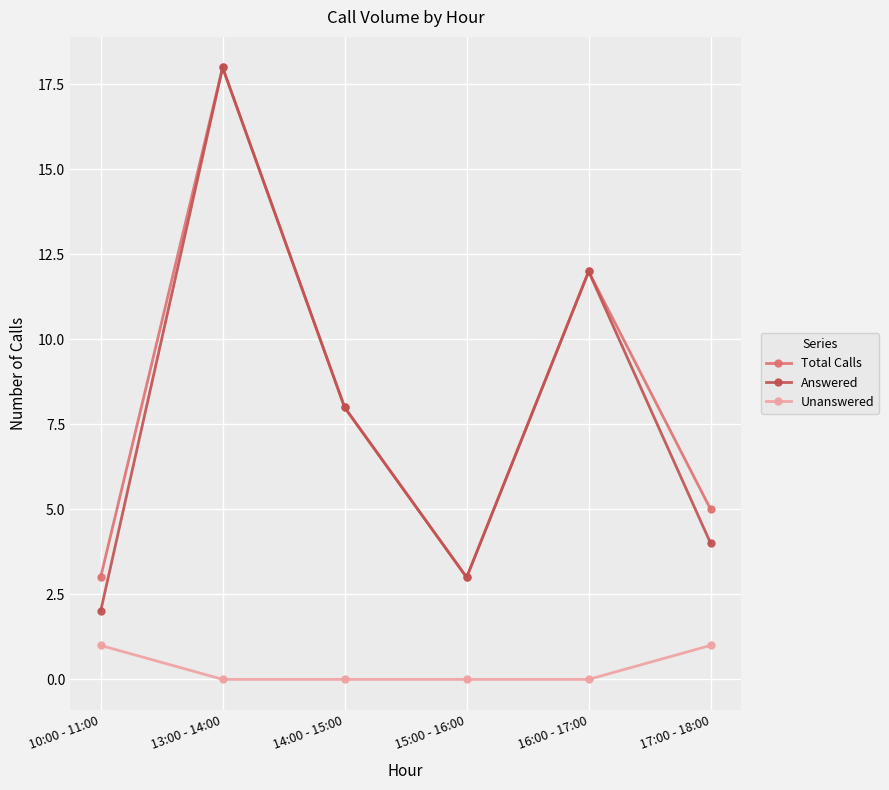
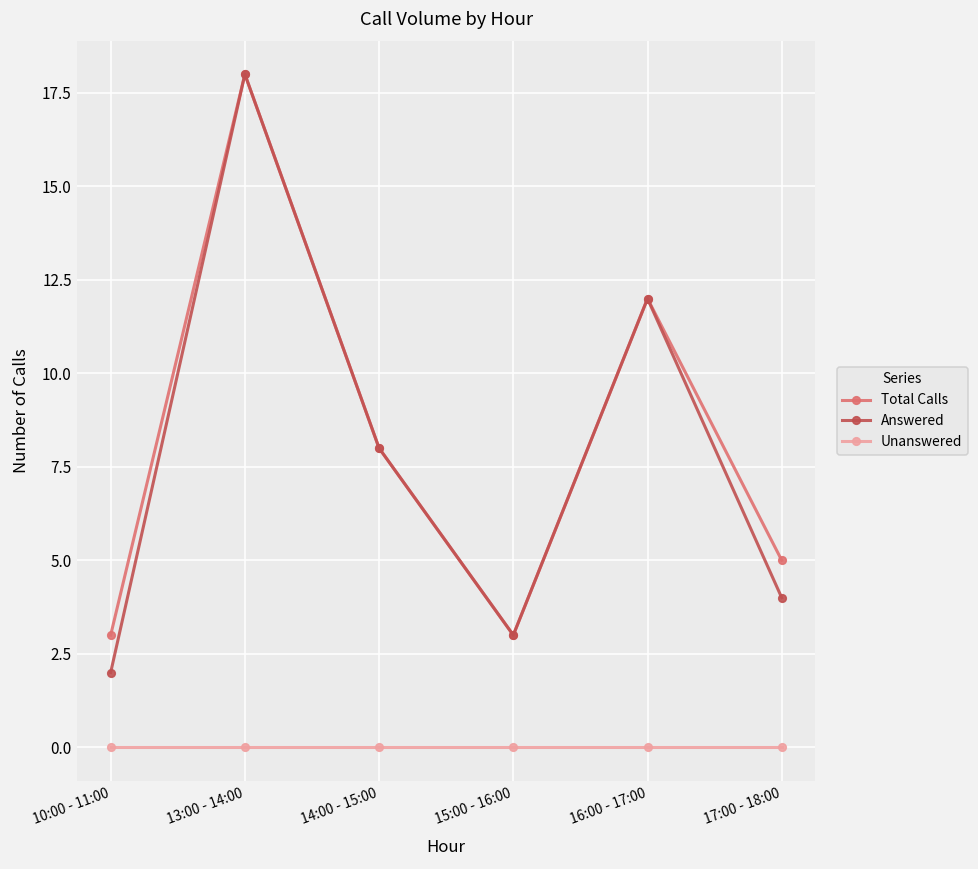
Unanswered, 10:00 - 11:00: 1 -> 0
Unanswered, 17:00 - 18:00: 1 -> 0
